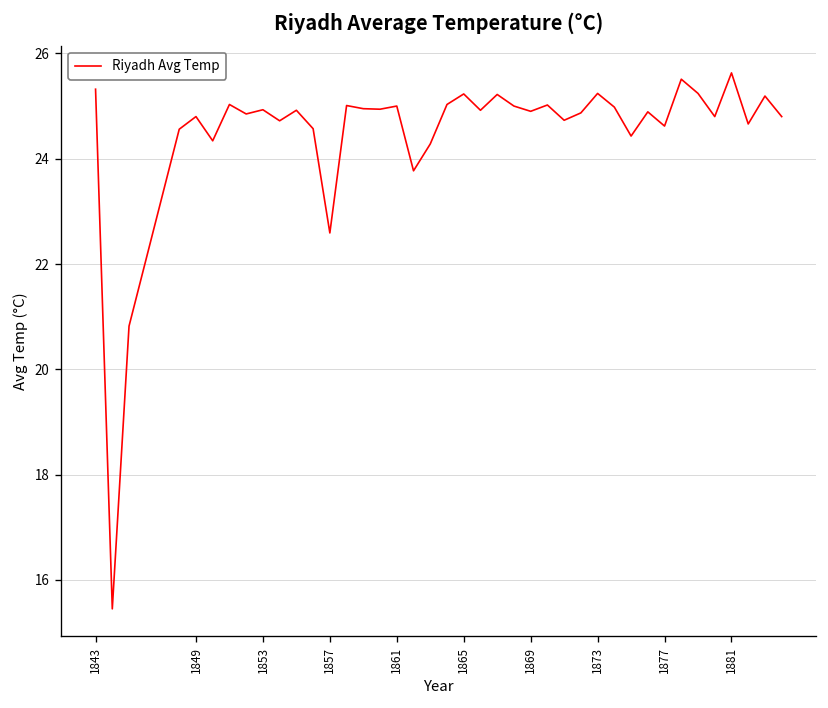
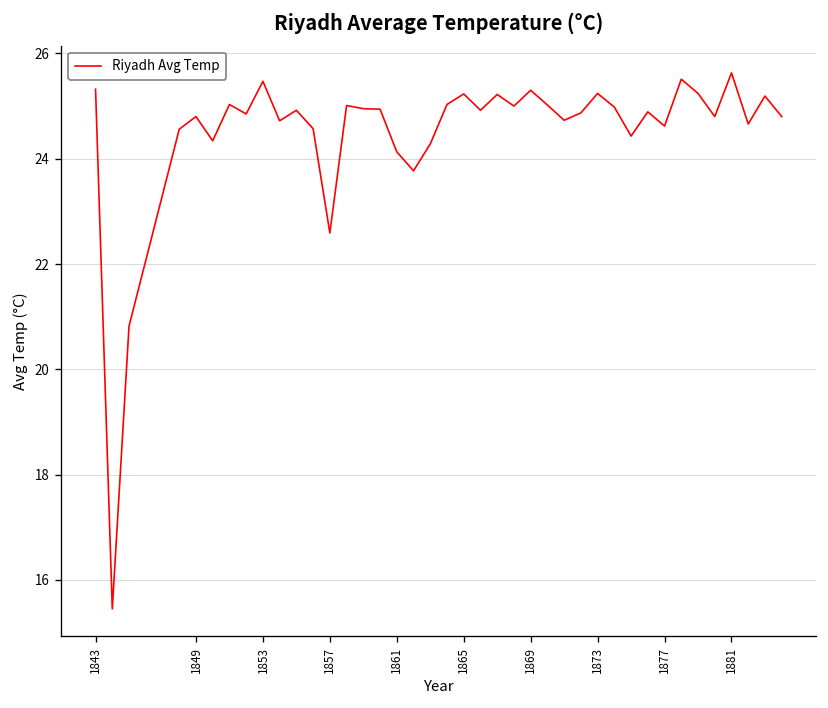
1853: 24.9 -> 25.5
1861: 25.0 -> 24.1
1869: 24.9 -> 25.3
